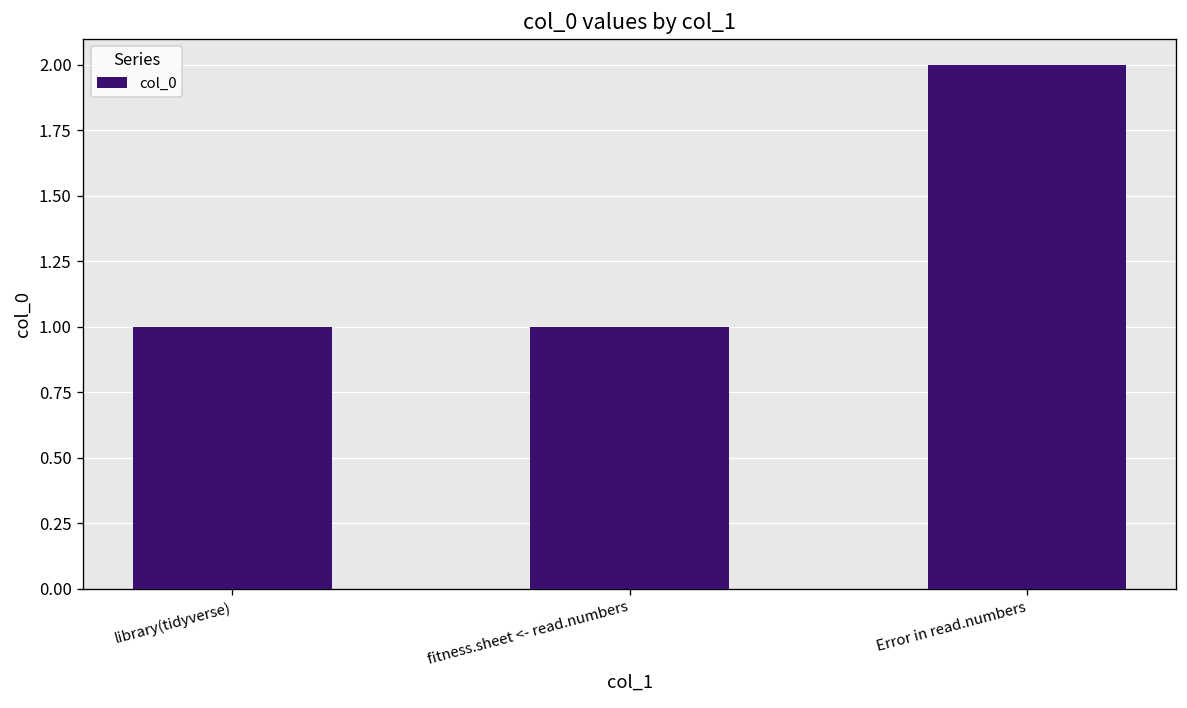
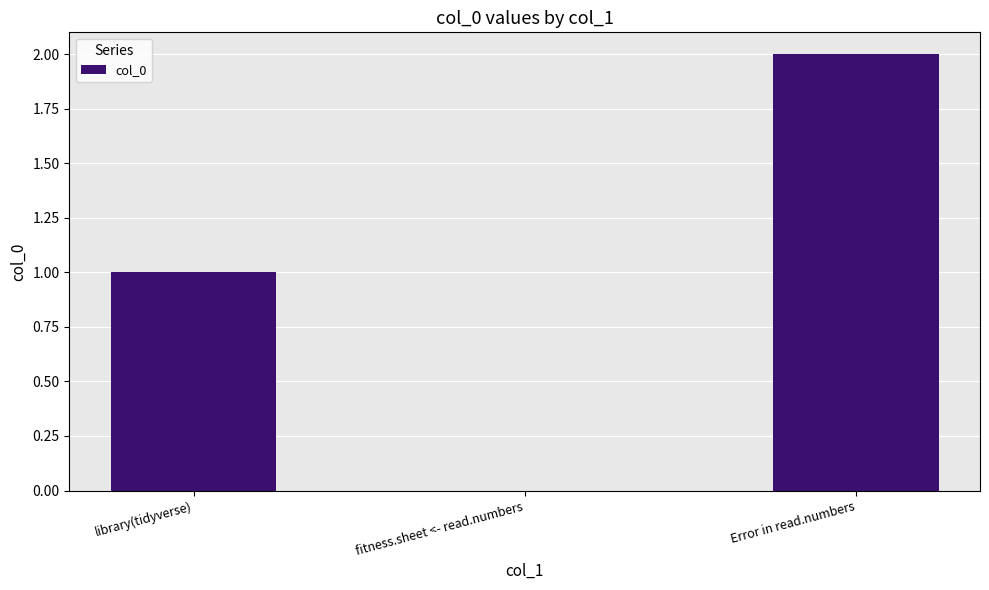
fitness.sheet <- read.numbers: 1 -> 0
